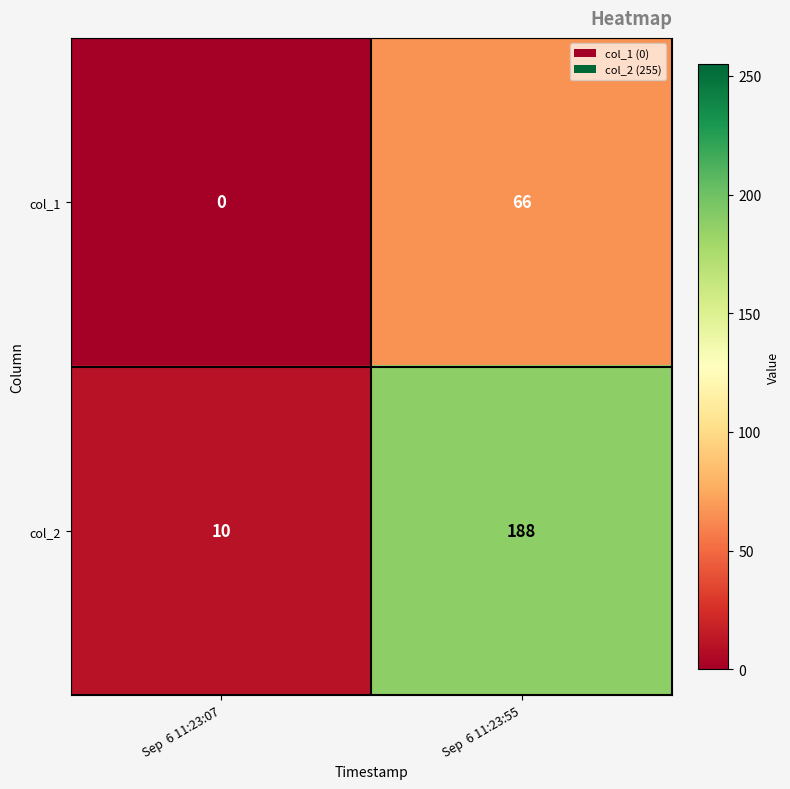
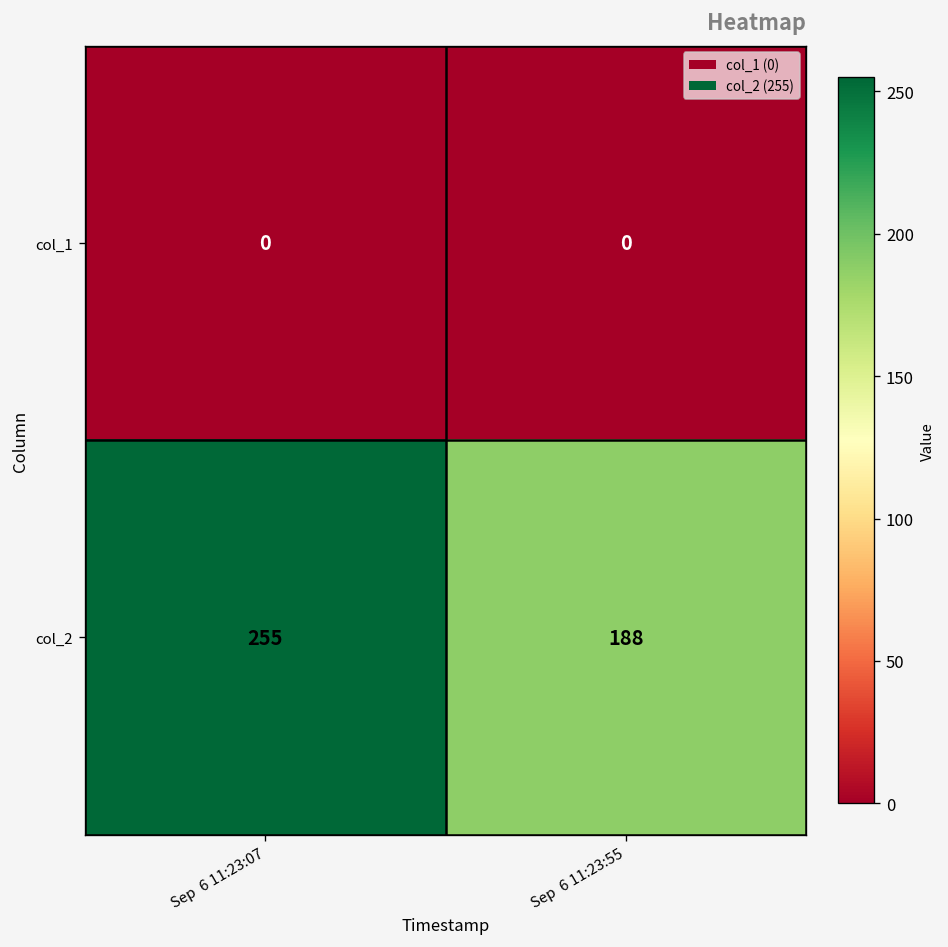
col_1, Sep 6 11:23:55: 66 -> 0
col_2, Sep 6 11:23:07: 10 -> 255
